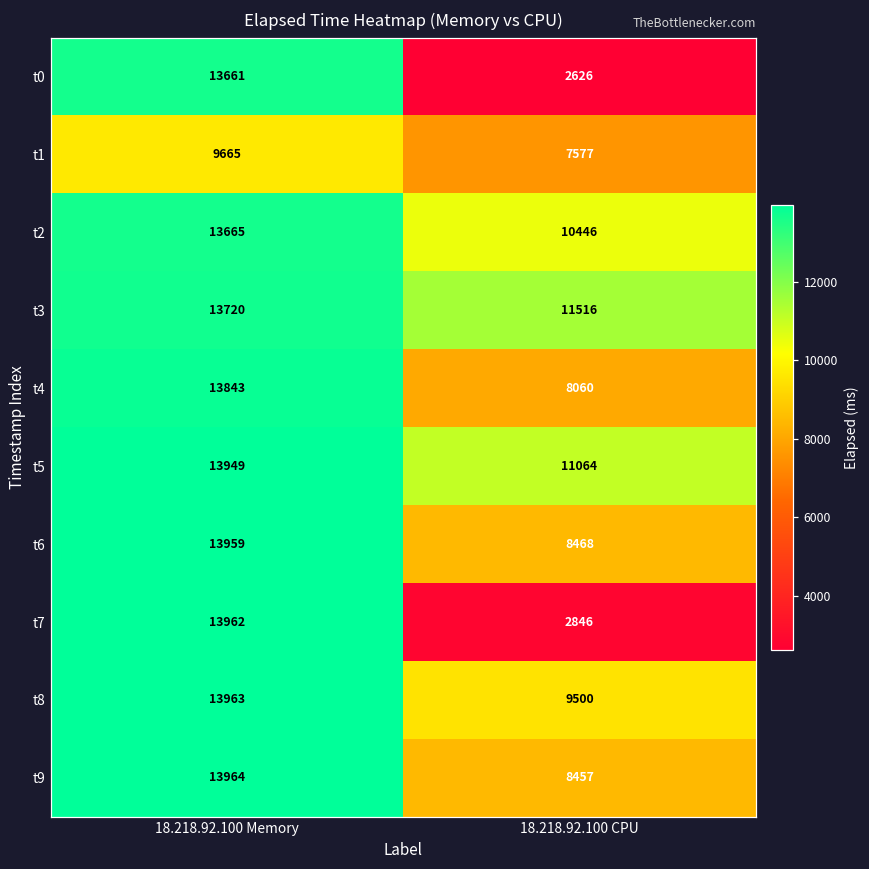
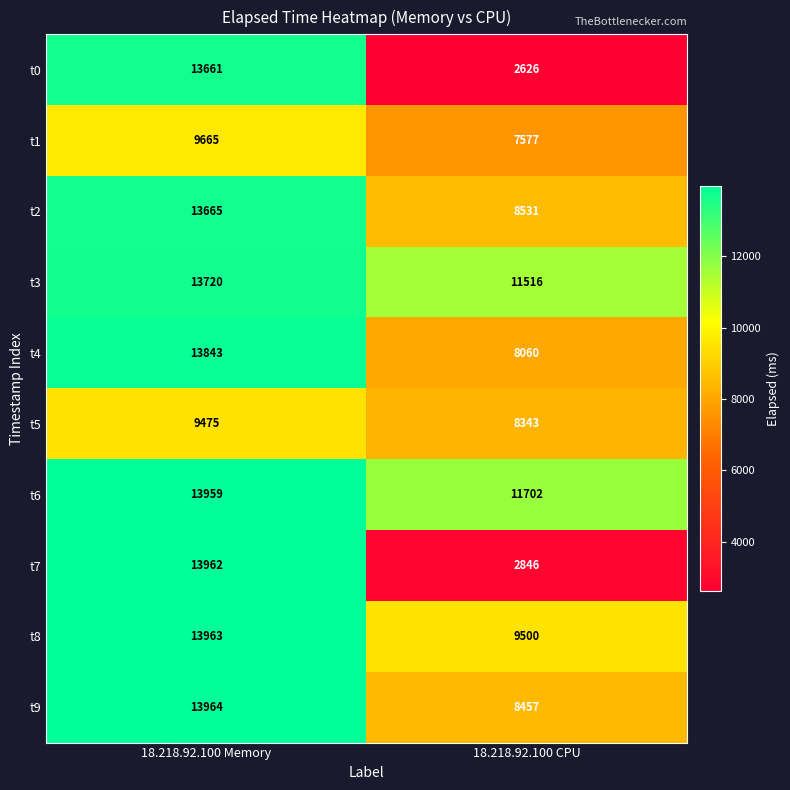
t2, 18.218.92.100 CPU: 10446 -> 8531
t5, 18.218.92.100 Memory: 13949 -> 9475
t5, 18.218.92.100 CPU: 11064 -> 8343
t6, 18.218.92.100 CPU: 8468 -> 11702
